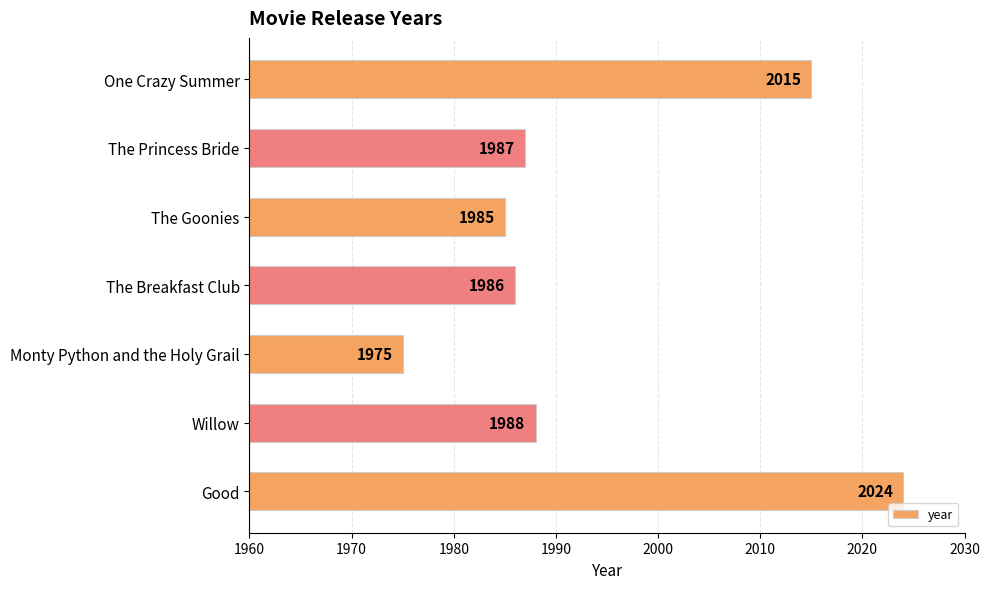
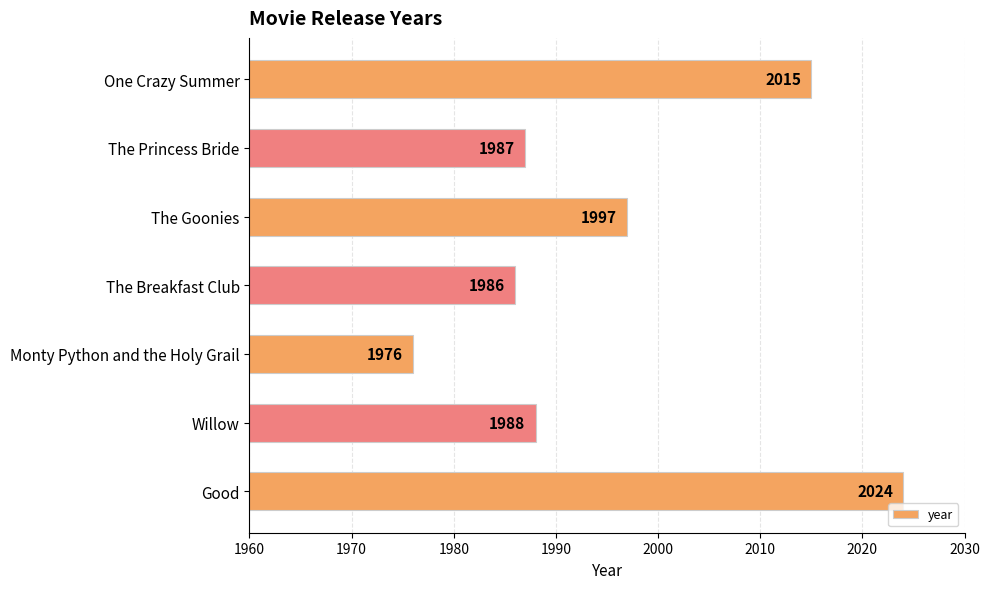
The Goonies: 1985 -> 1997
Monty Python and the Holy Grail: 1975 -> 1976
